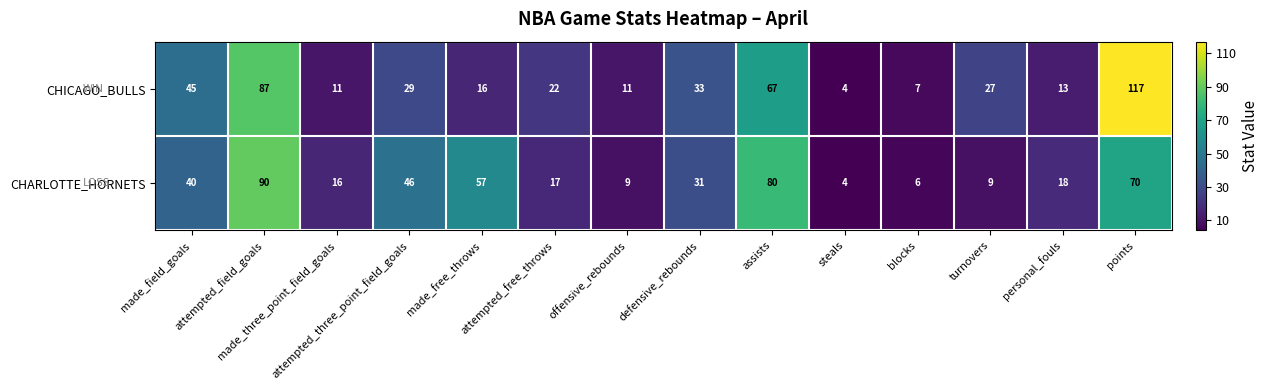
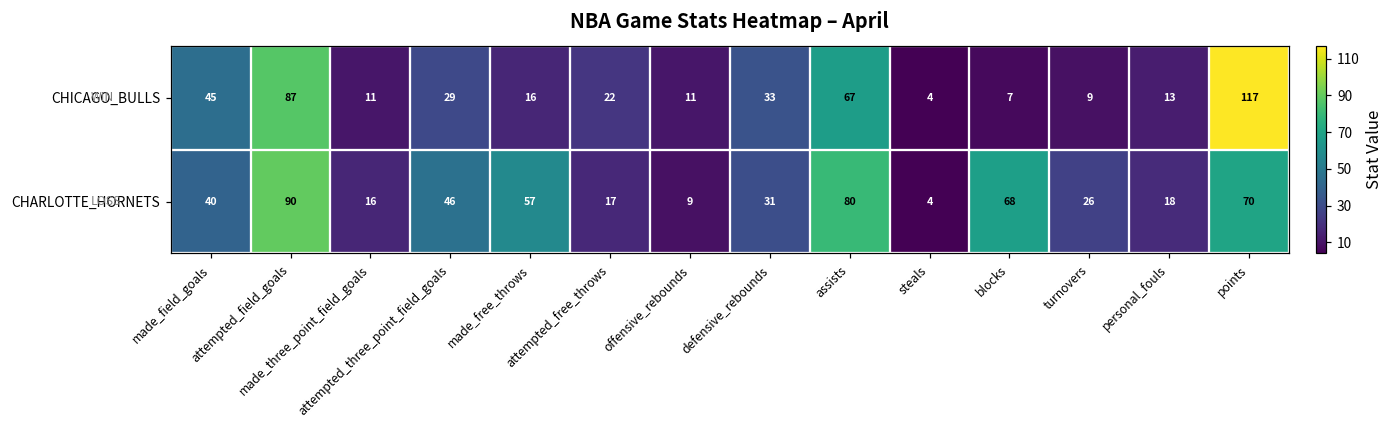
CHICAGO_BULLS, turnovers: 27 -> 9
CHARLOTTE_HORNETS, blocks: 6 -> 68
CHARLOTTE_HORNETS, turnovers: 9 -> 26
